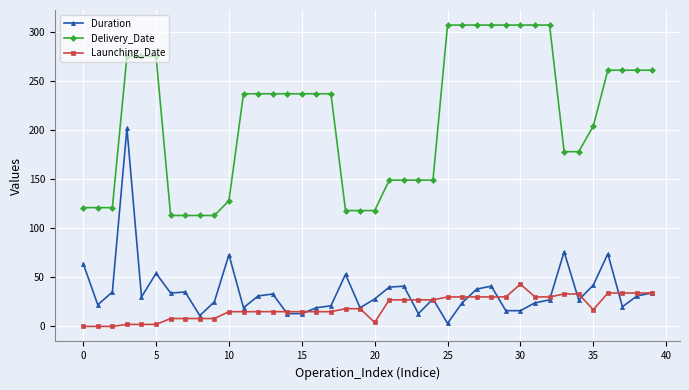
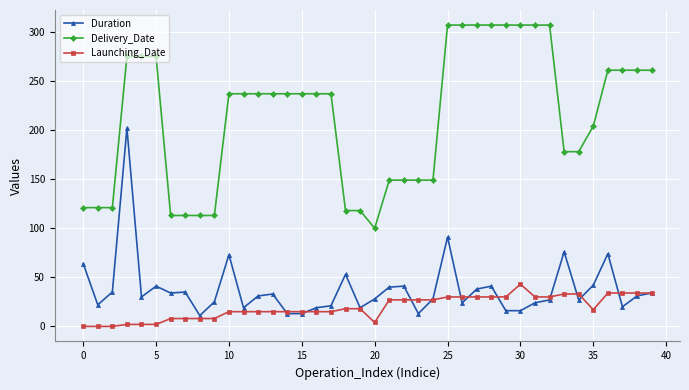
Duration, 5: 50 -> 40
Delivery_Date, 10: 130 -> 240
Delivery_Date, 20: 120 -> 100
Duration, 25: 0 -> 90
